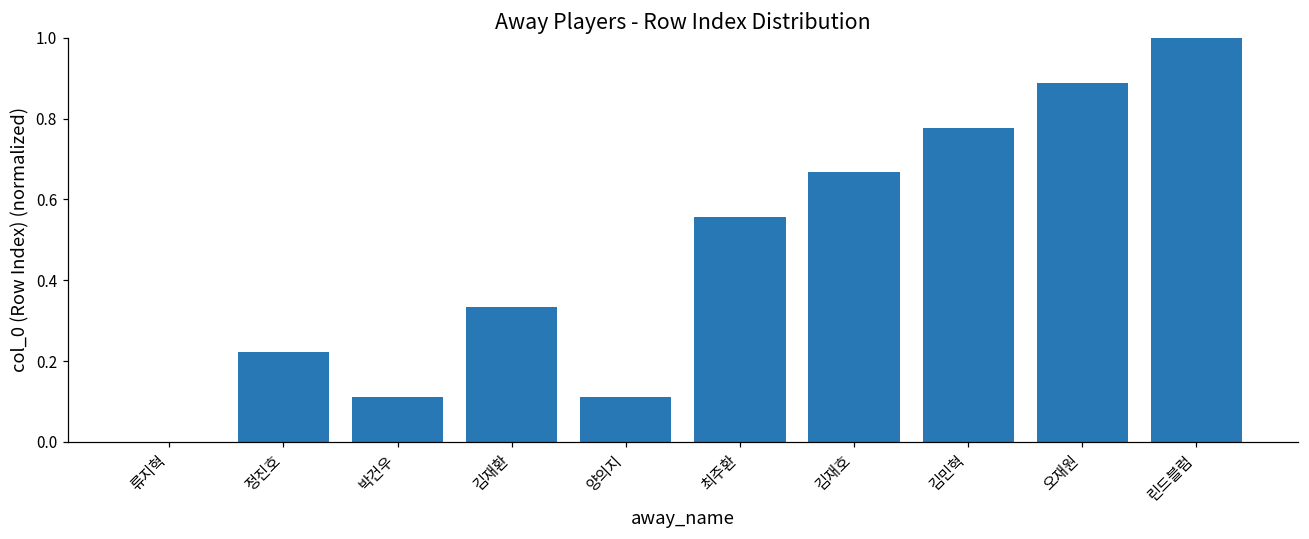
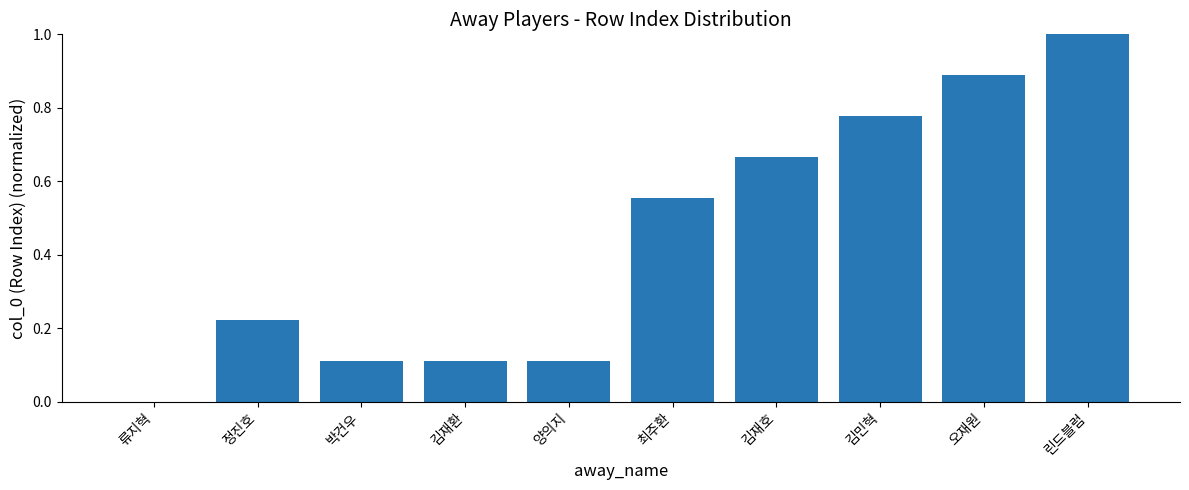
김재환: 0.33 -> 0.11
